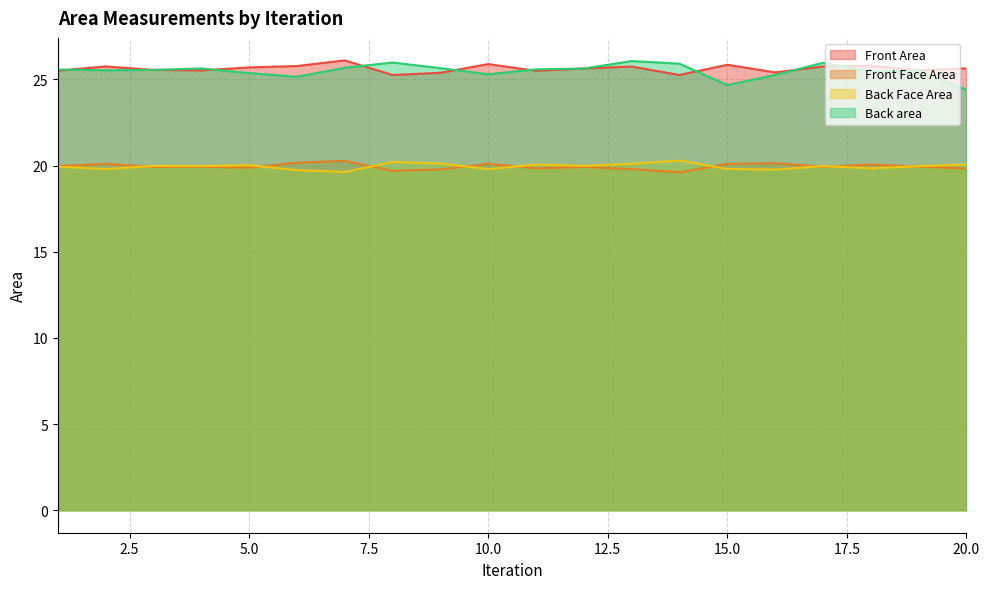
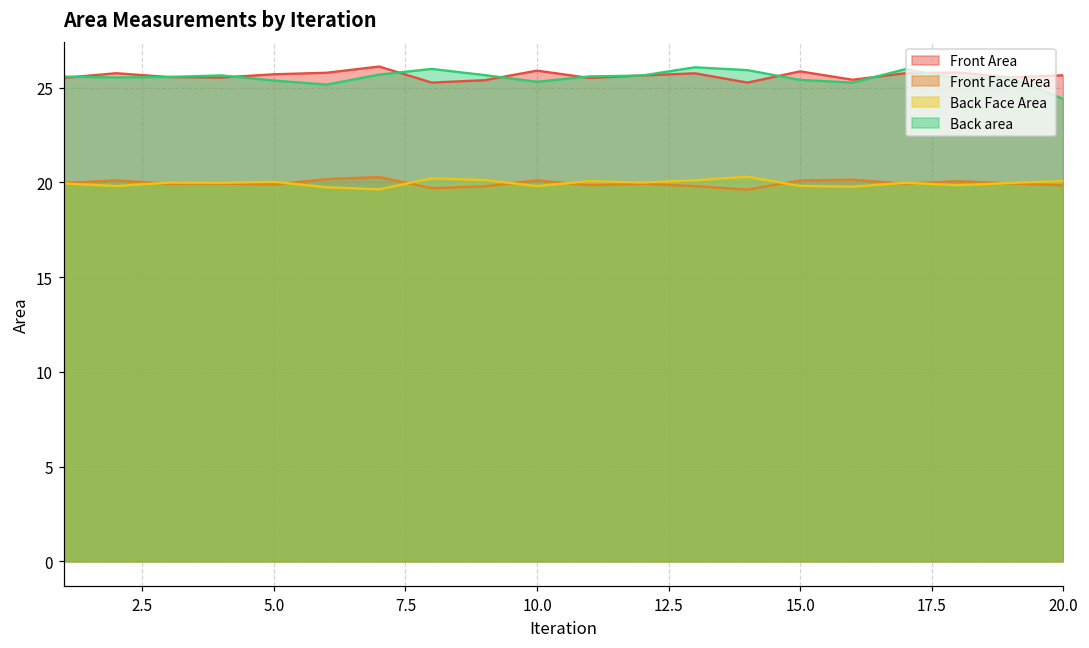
Back area, 15.0: 24.7 -> 25.4
